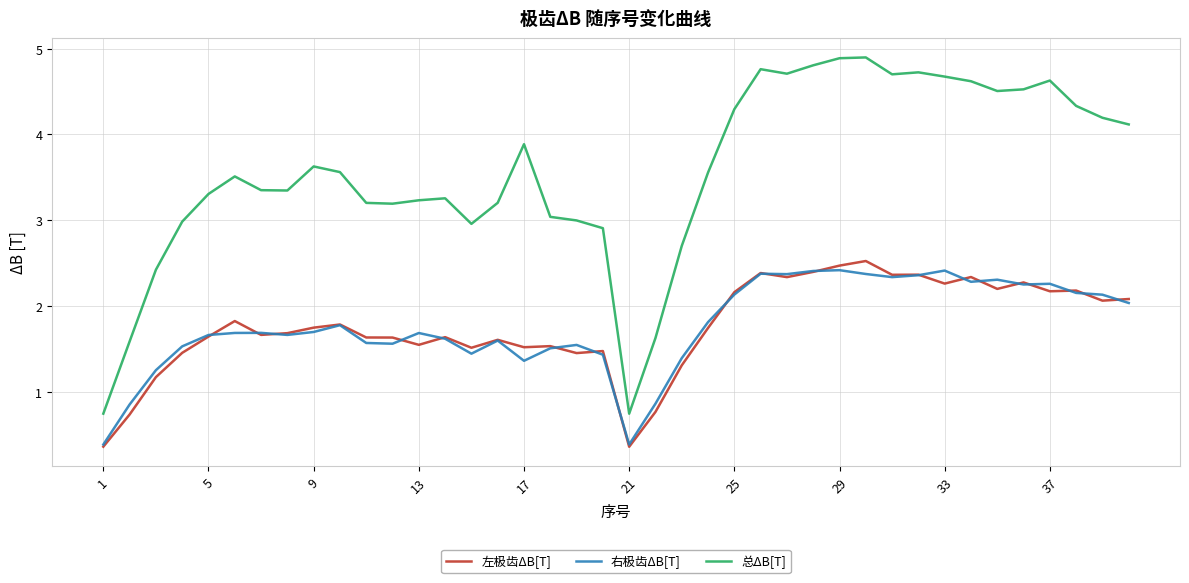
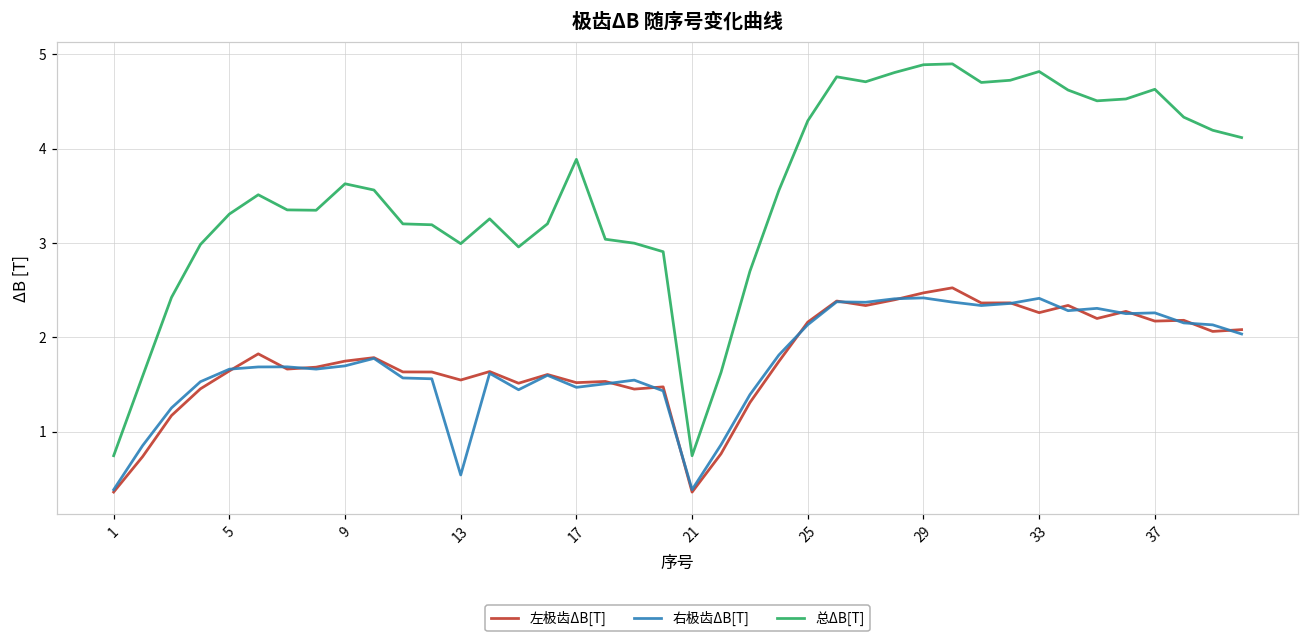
右极齿ΔB[T], 13: 1.7 -> 0.5
总ΔB[T], 13: 3.2 -> 3.0
右极齿ΔB[T], 17: 1.4 -> 1.5
总ΔB[T], 33: 4.7 -> 4.8
